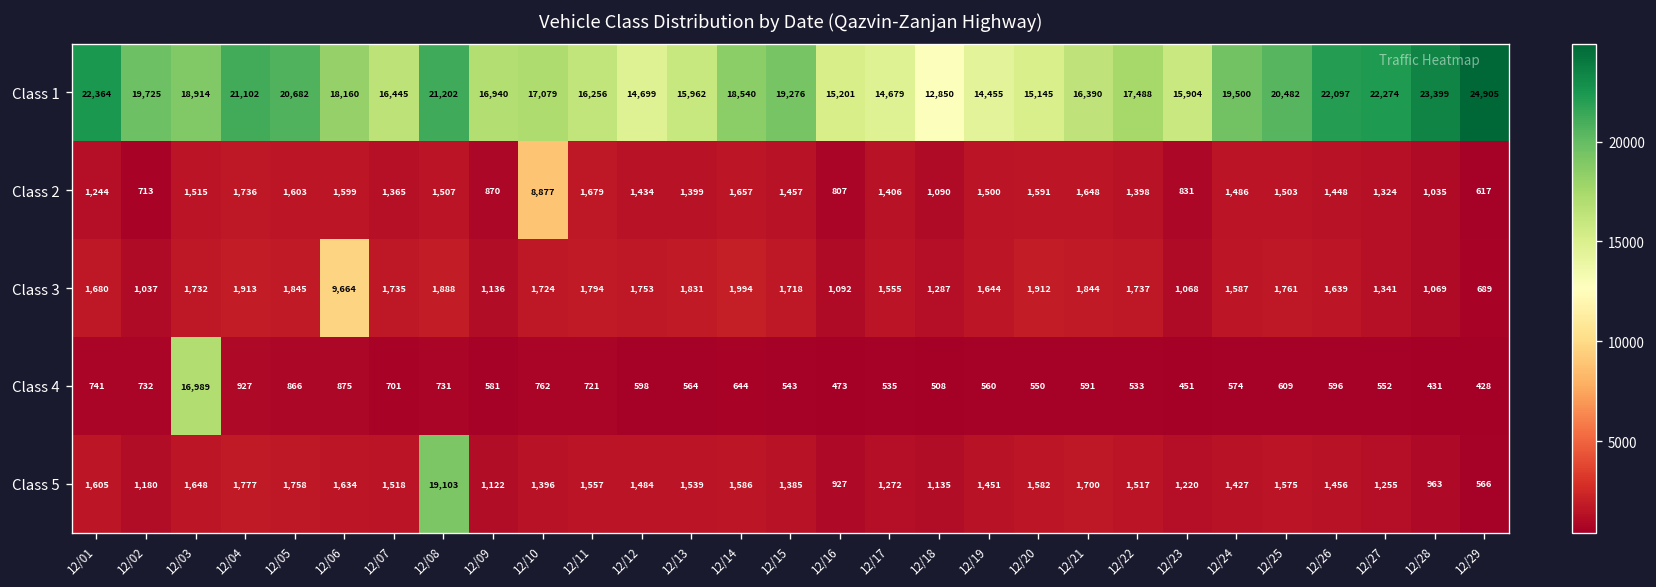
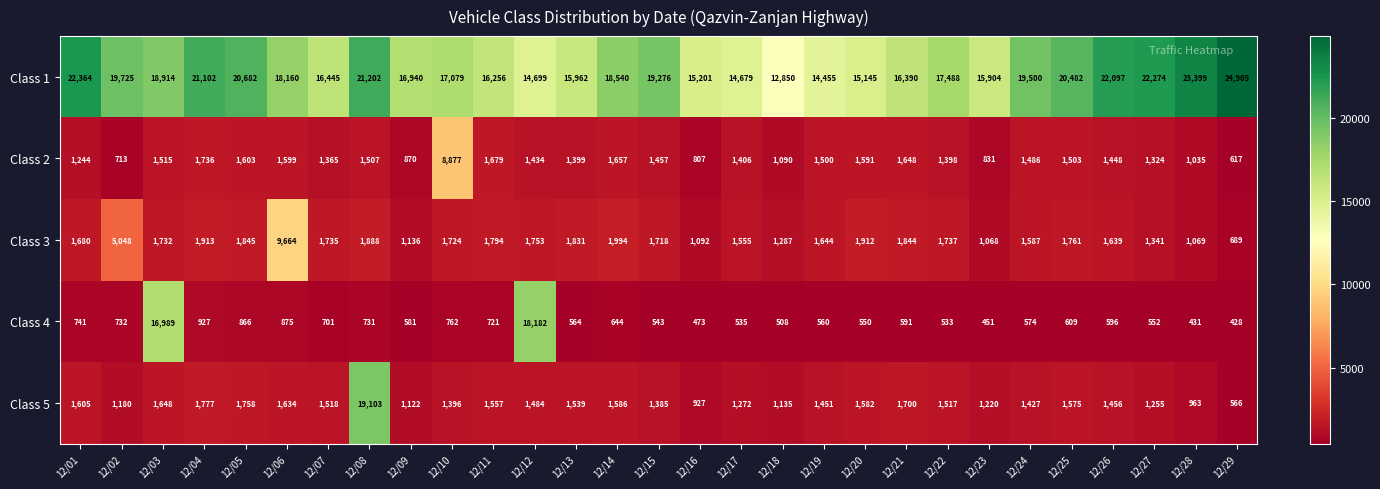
Class 3, 12/02: 1,037 -> 5,048
Class 4, 12/12: 598 -> 18,182
